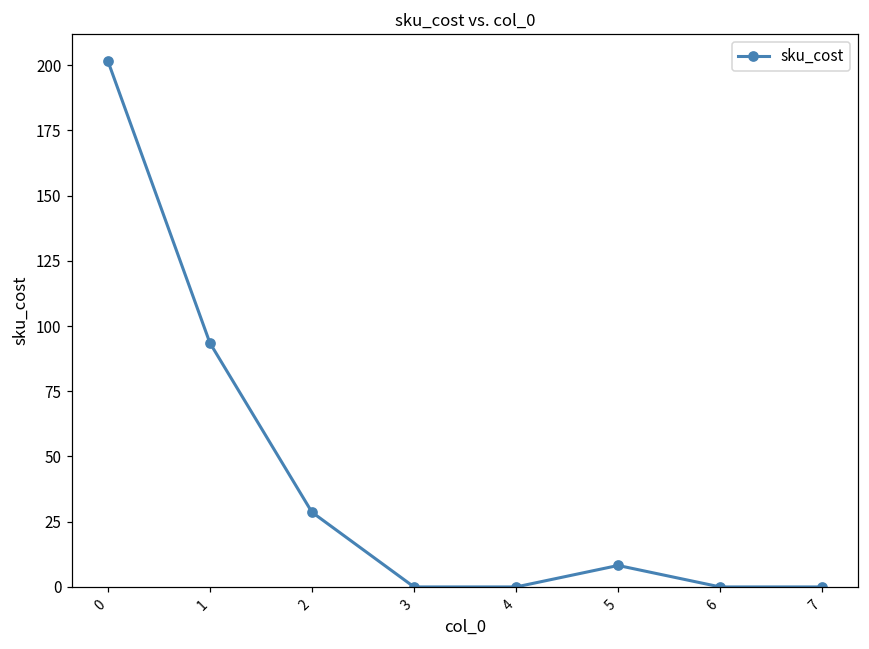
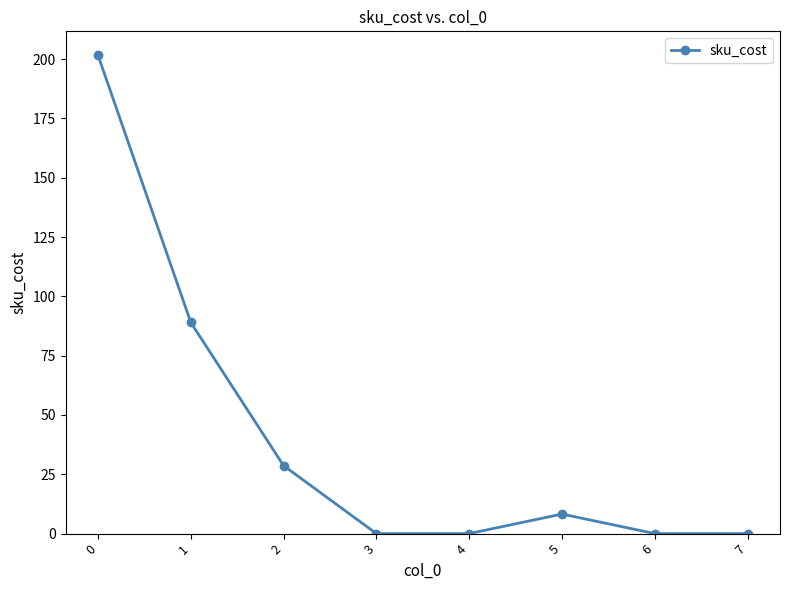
1: 94 -> 89
